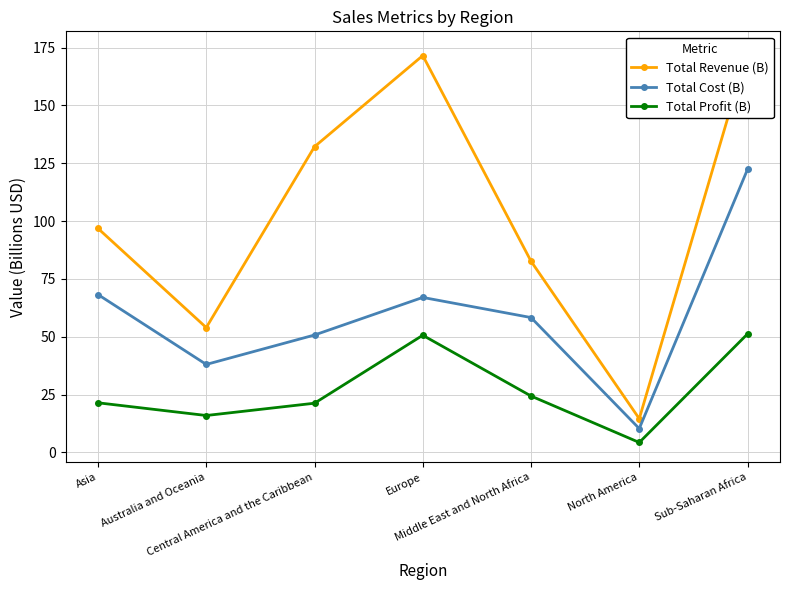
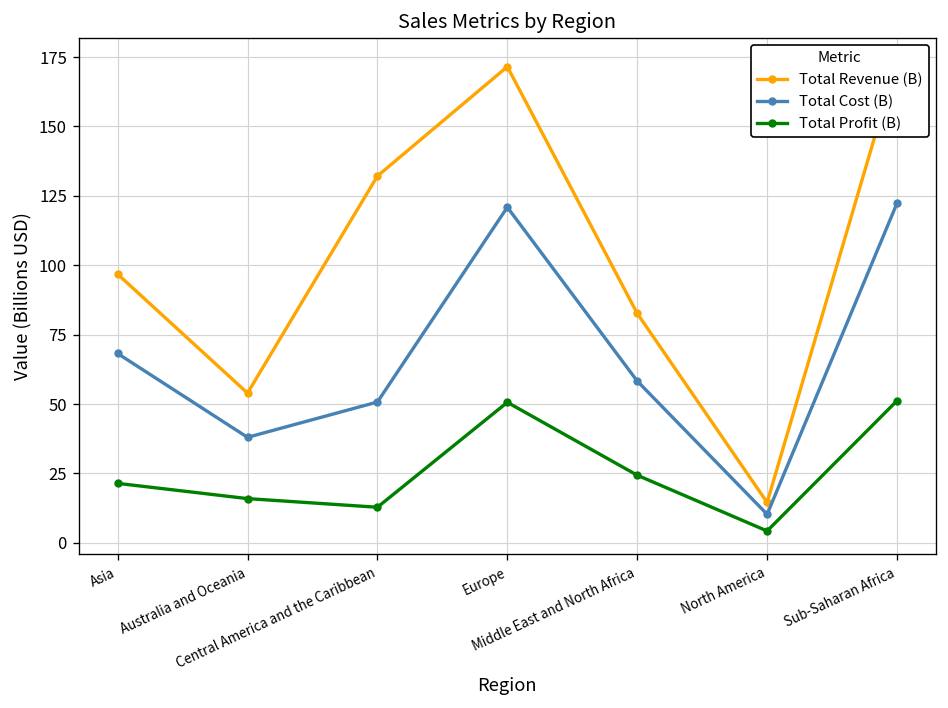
Total Profit (B), Central America and the Caribbean: 21 -> 13
Total Cost (B), Europe: 67 -> 121
